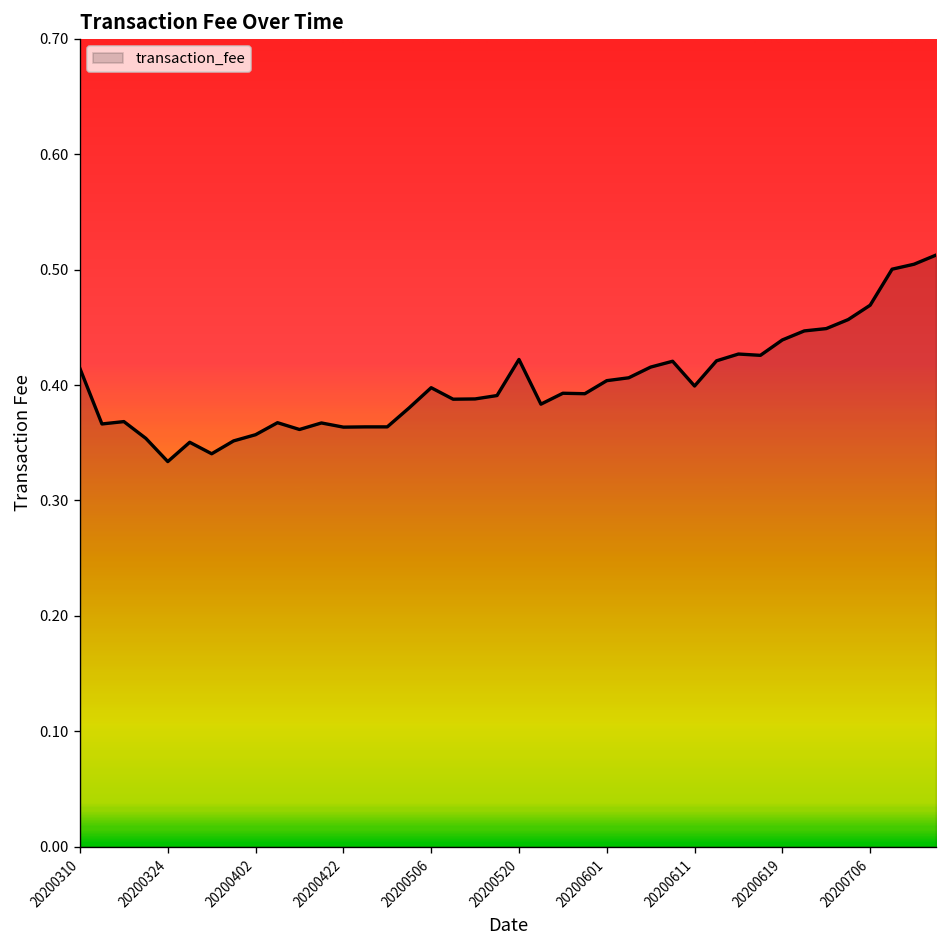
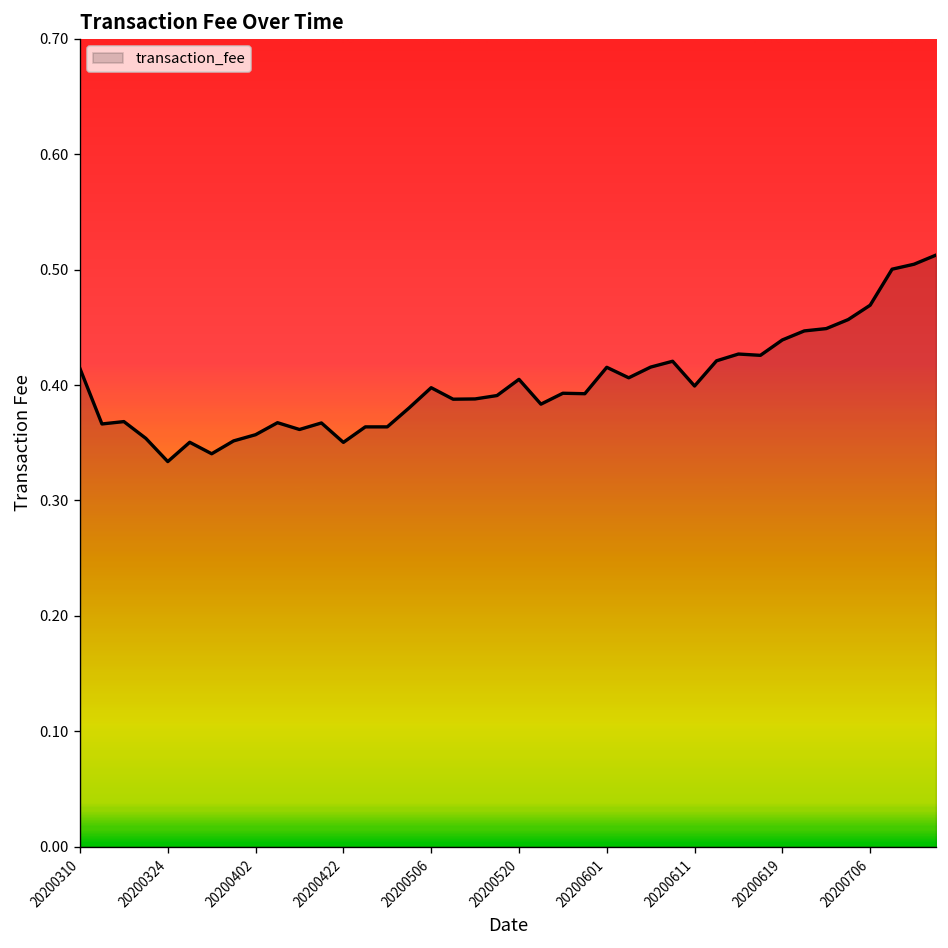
20200422: 0.36 -> 0.35
20200520: 0.42 -> 0.40
20200601: 0.40 -> 0.42
